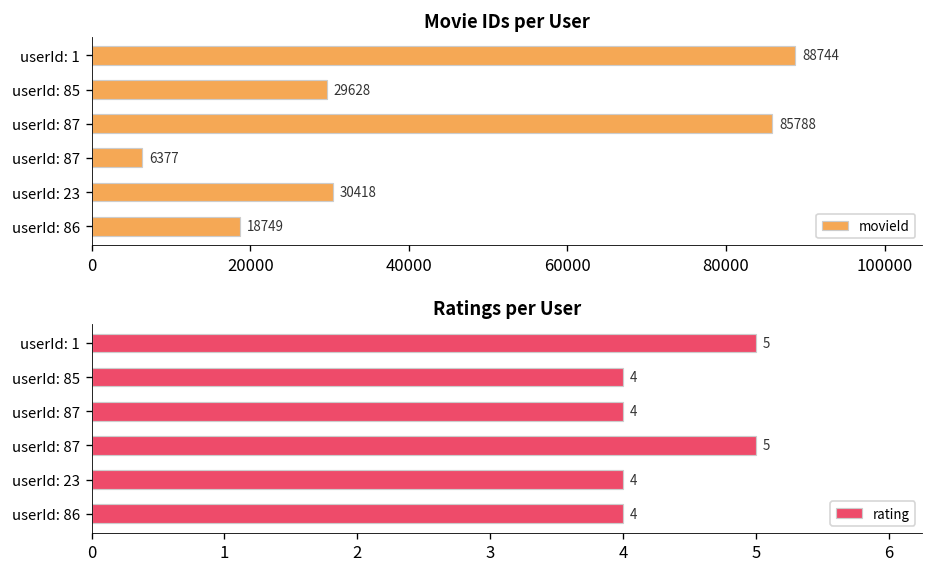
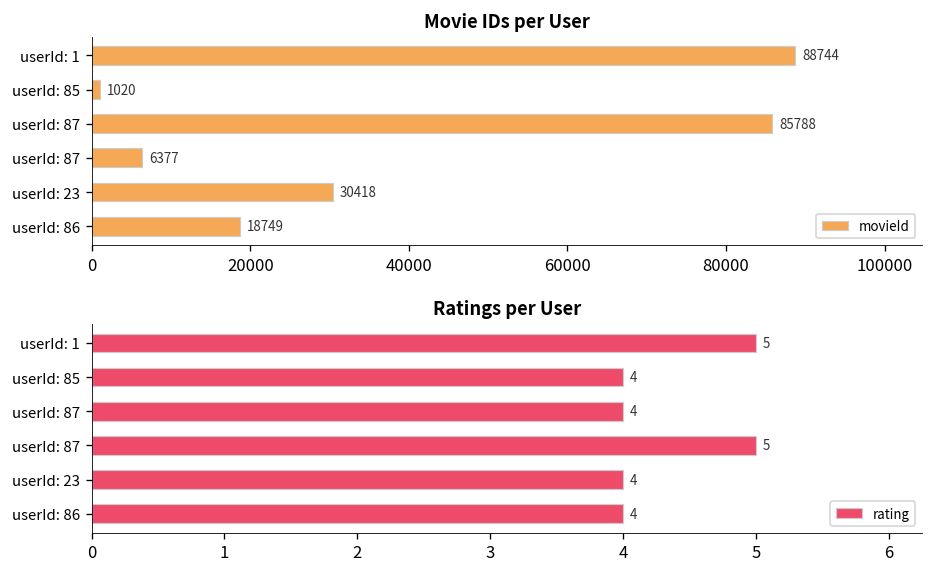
Movie IDs per User, userId: 85: 29628 -> 1020
